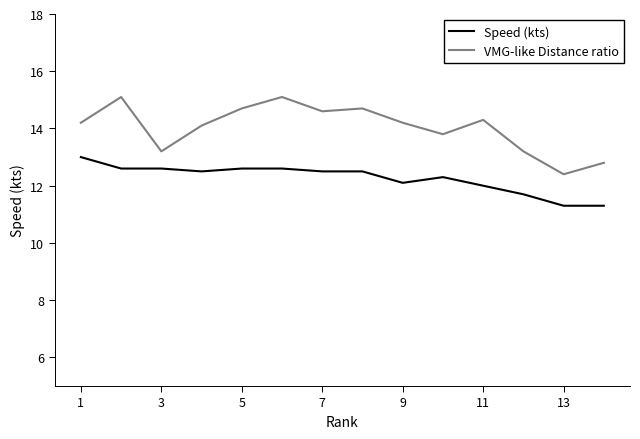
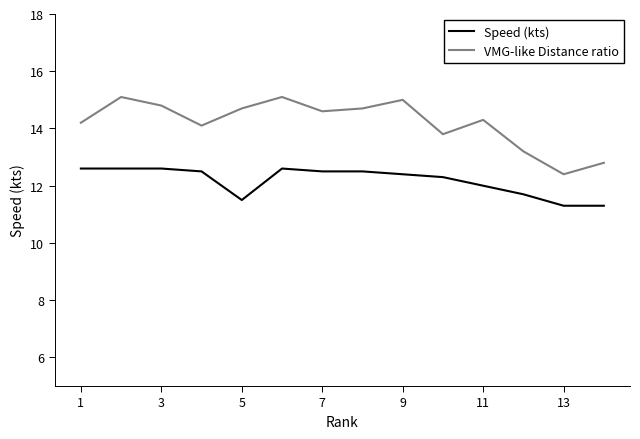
Speed (kts), 1: 13.0 -> 12.6
VMG-like Distance ratio, 3: 13.2 -> 14.8
Speed (kts), 5: 12.6 -> 11.5
Speed (kts), 9: 12.1 -> 12.4
VMG-like Distance ratio, 9: 14.2 -> 15.0
